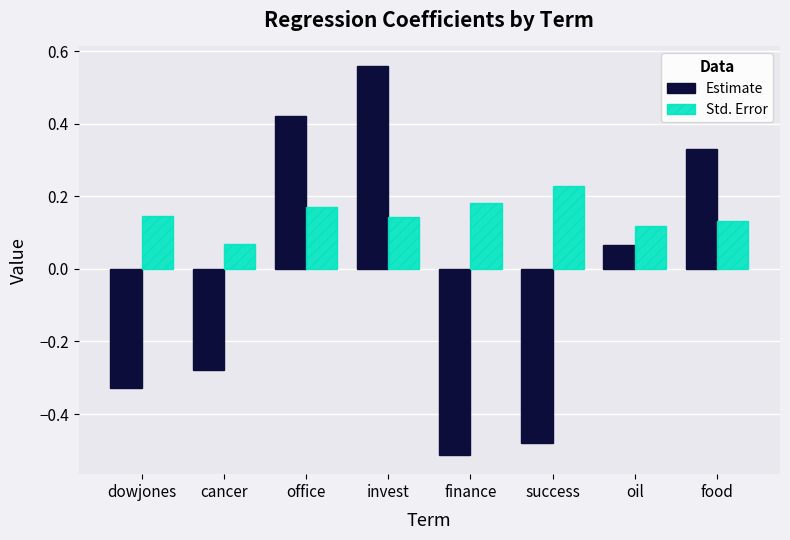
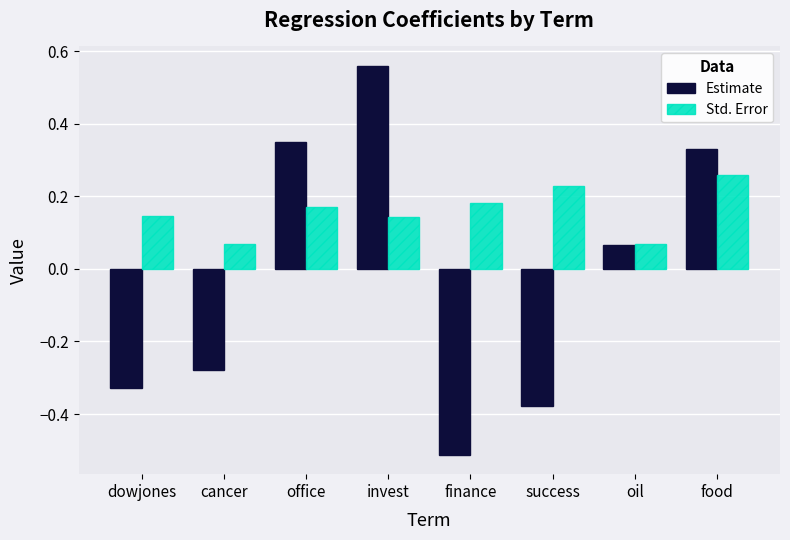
Estimate, office: 0.42 -> 0.35
Estimate, success: -0.48 -> -0.38
Std. Error, oil: 0.12 -> 0.07
Std. Error, food: 0.13 -> 0.26
